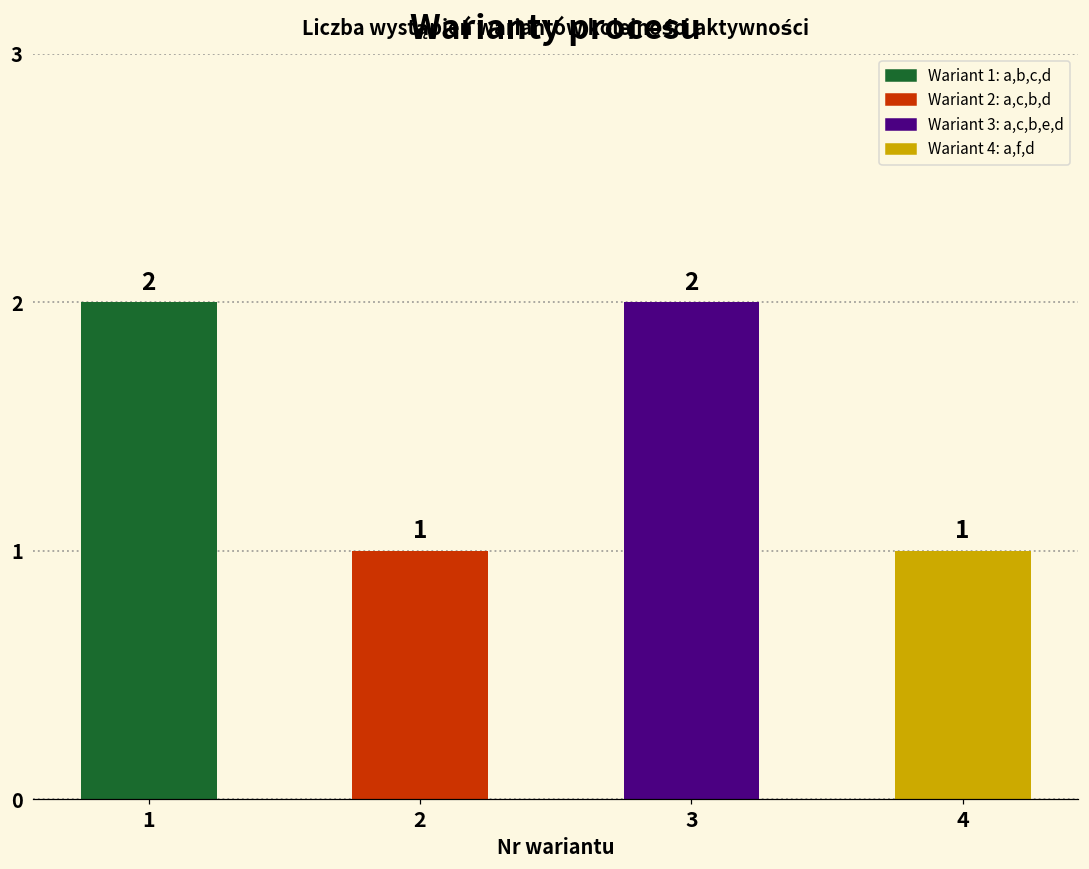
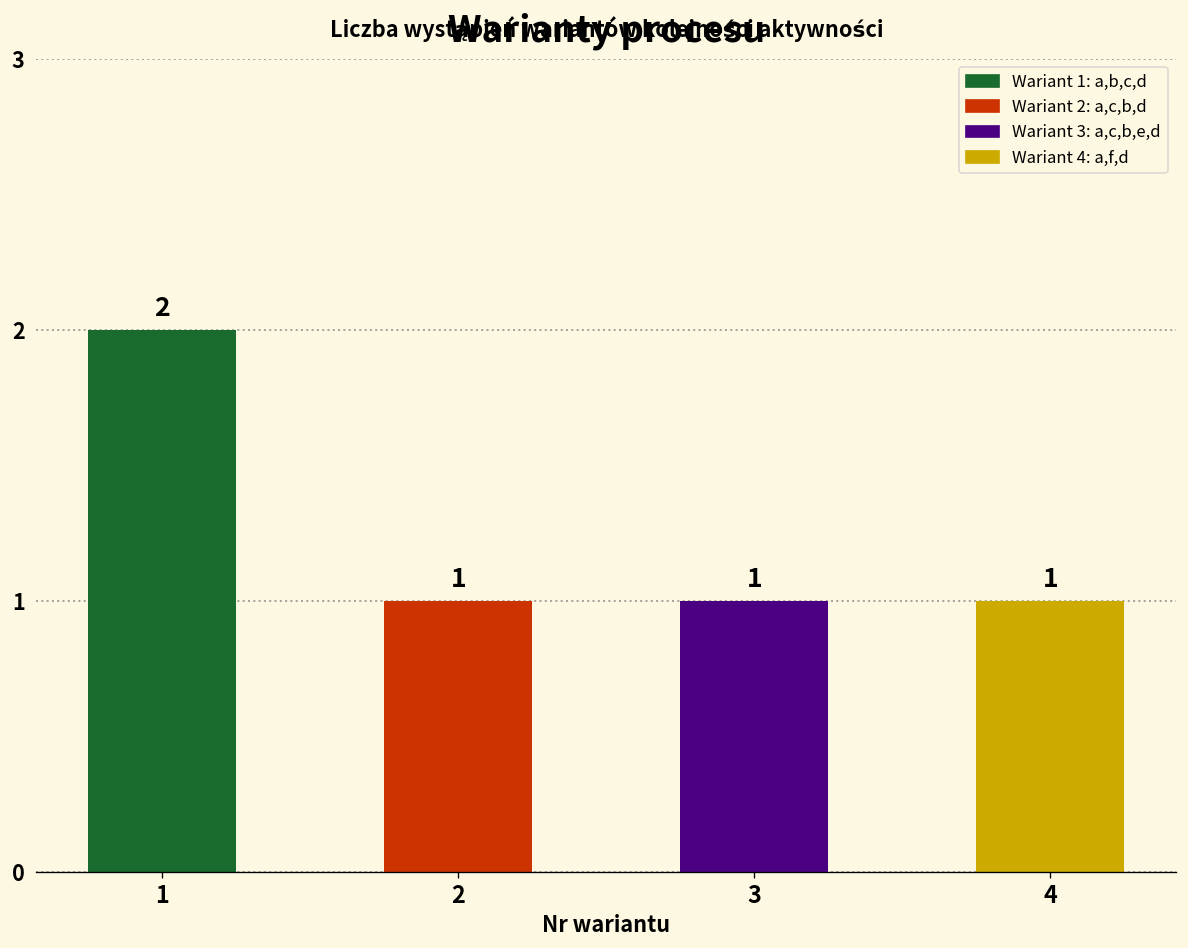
3: 2 -> 1
